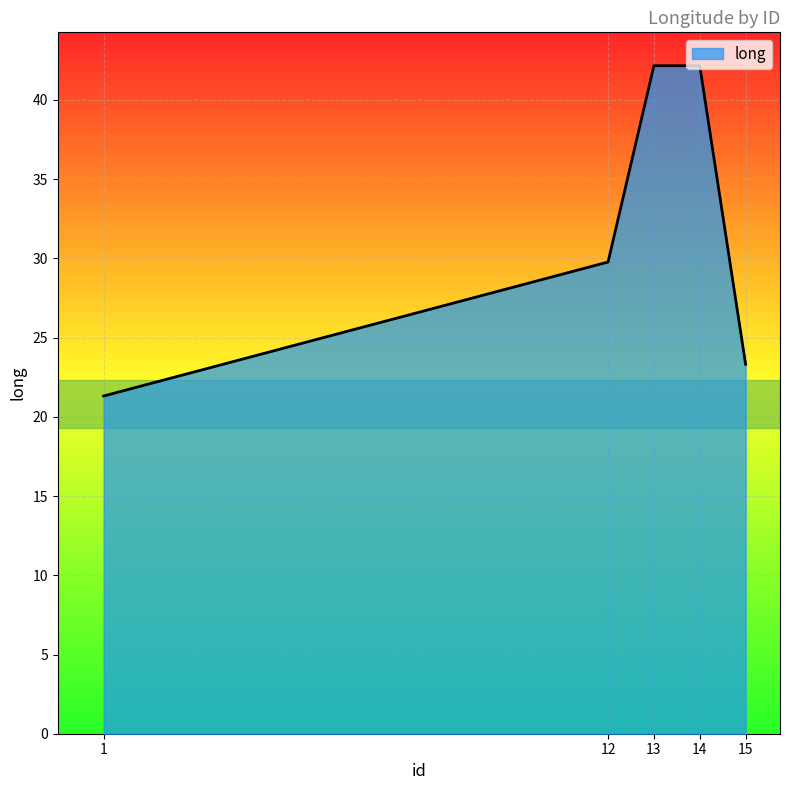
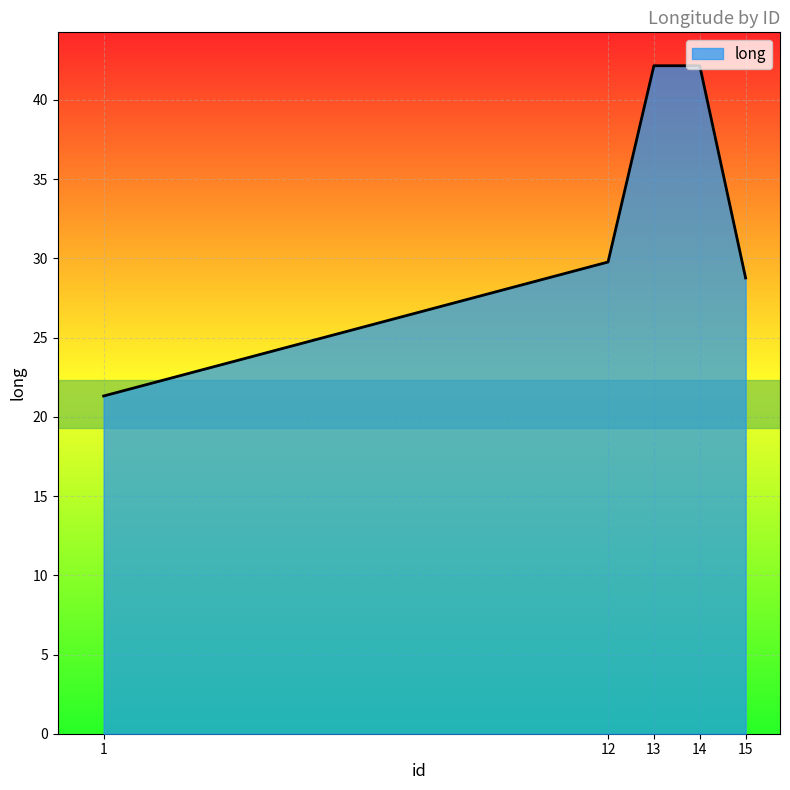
15: 23.3 -> 28.8
